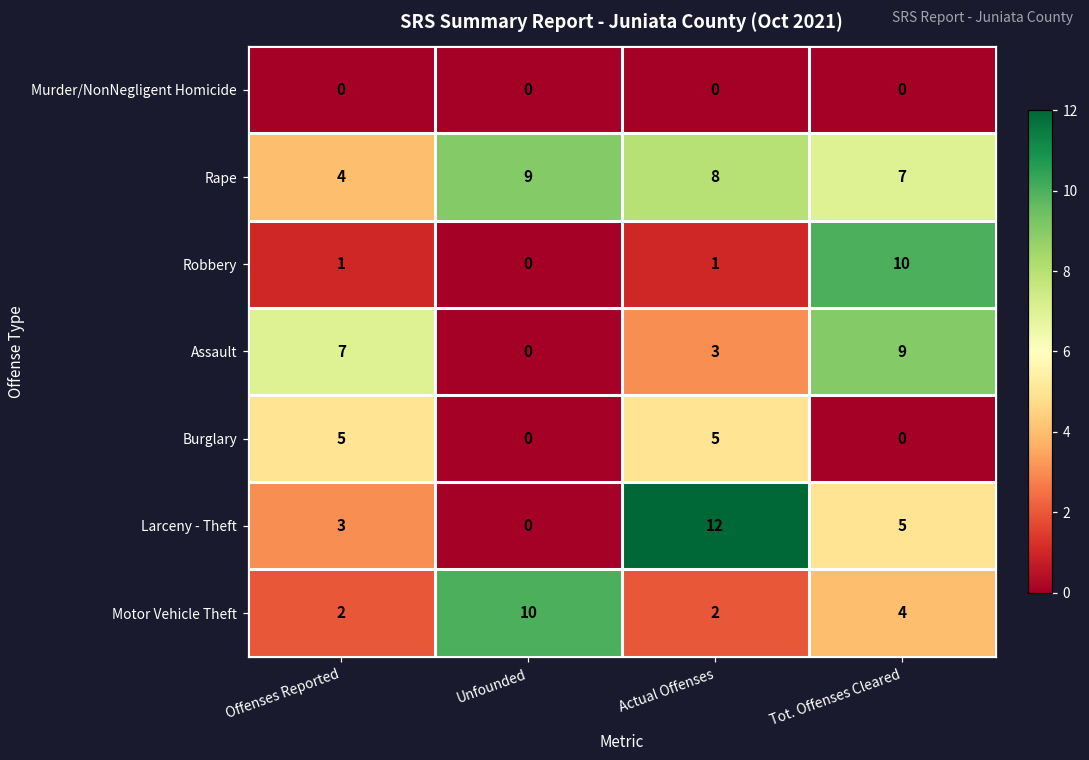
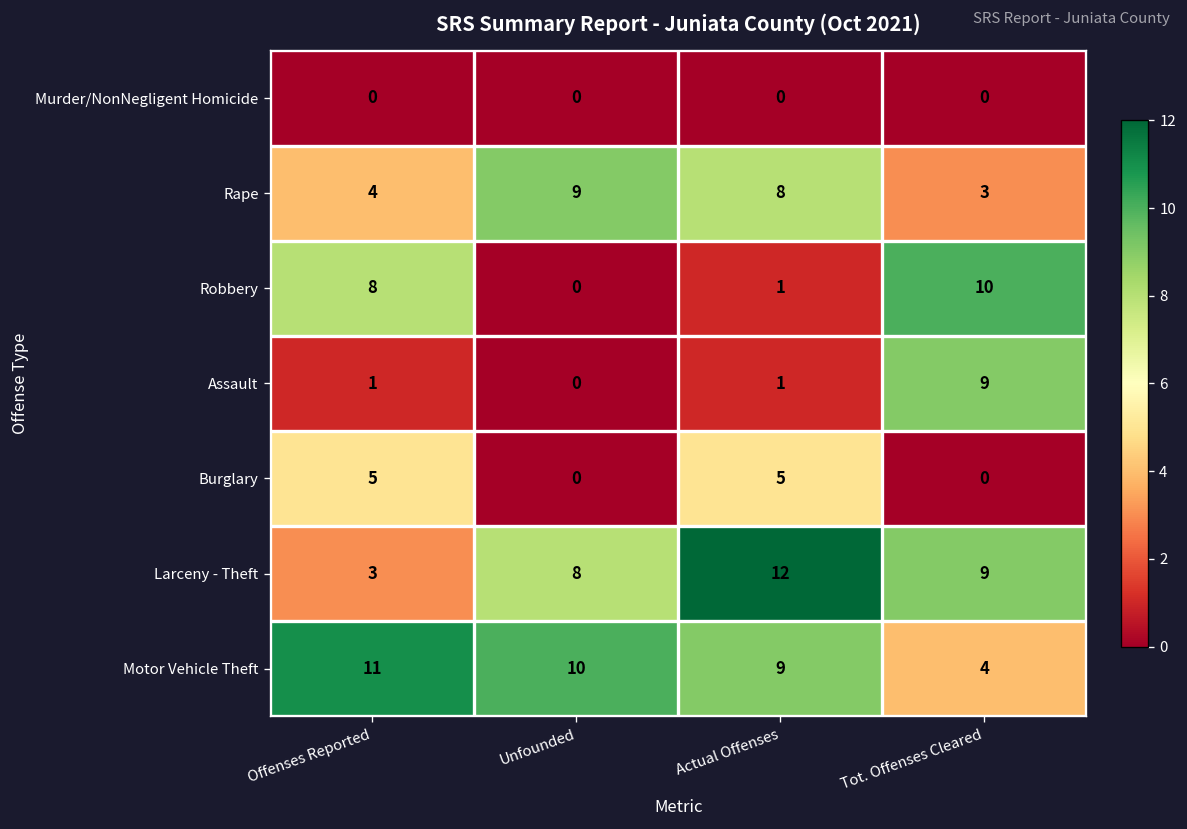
Rape, Tot. Offenses Cleared: 7 -> 3
Robbery, Offenses Reported: 1 -> 8
Assault, Offenses Reported: 7 -> 1
Assault, Actual Offenses: 3 -> 1
Larceny - Theft, Unfounded: 0 -> 8
Larceny - Theft, Tot. Offenses Cleared: 5 -> 9
Motor Vehicle Theft, Offenses Reported: 2 -> 11
Motor Vehicle Theft, Actual Offenses: 2 -> 9
